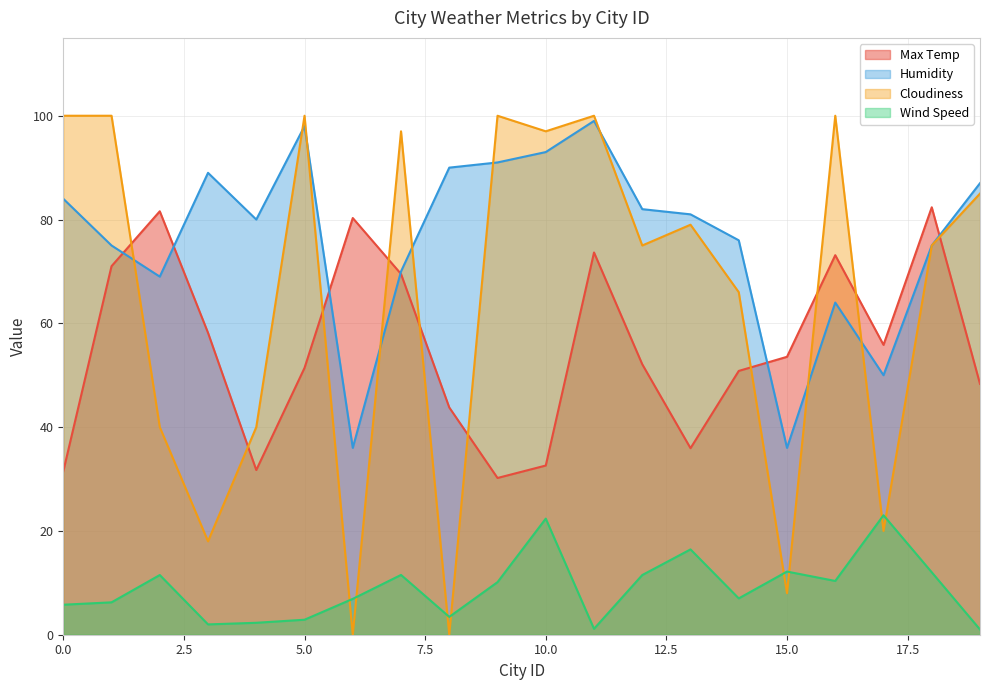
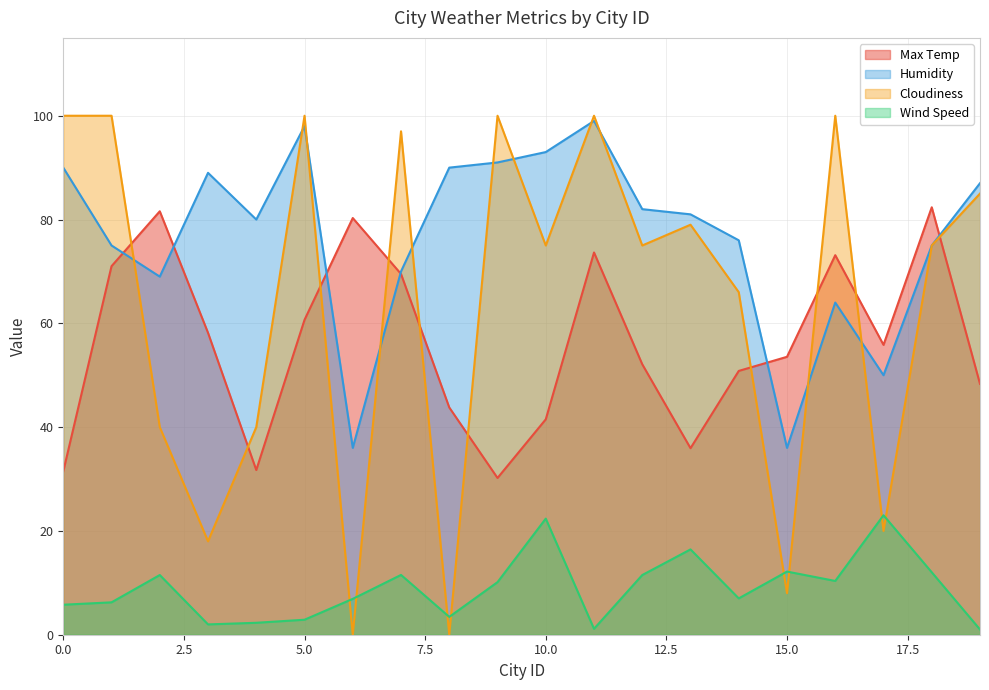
Humidity, 0.0: 84 -> 90
Max Temp, 5.0: 51 -> 61
Max Temp, 10.0: 33 -> 42
Cloudiness, 10.0: 97 -> 75
